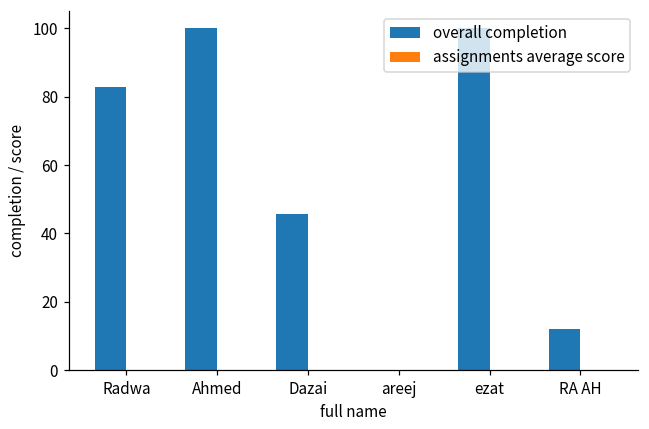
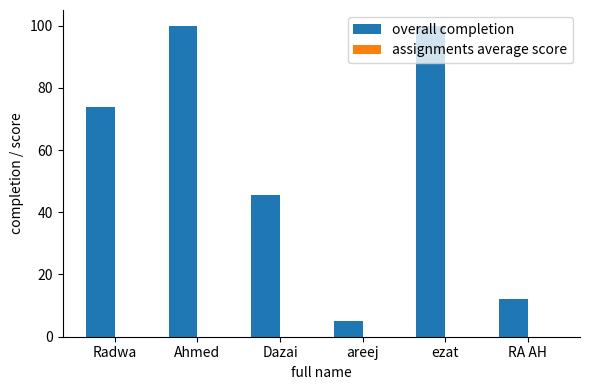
overall completion, Radwa: 83 -> 74
overall completion, areej: 0 -> 5
